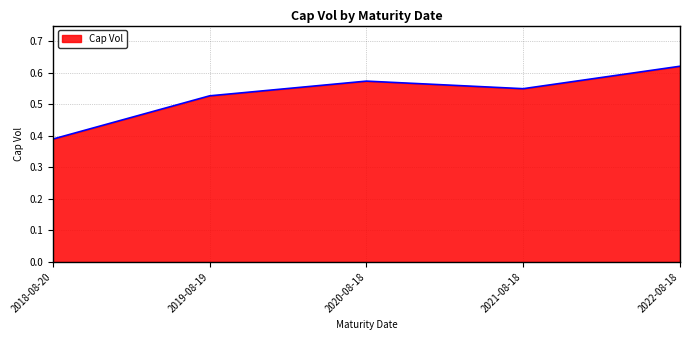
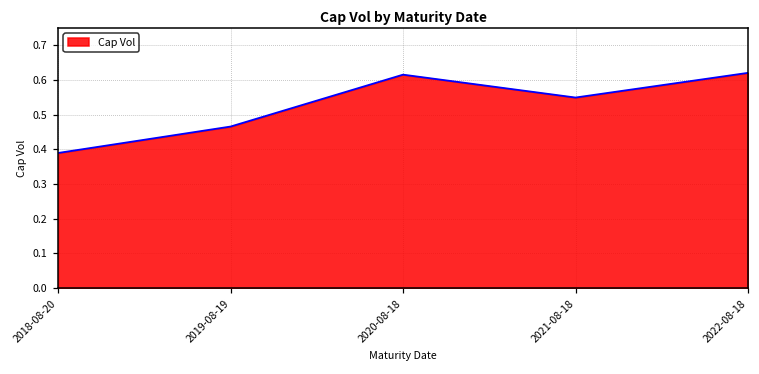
2019-08-19: 0.53 -> 0.47
2020-08-18: 0.57 -> 0.62
